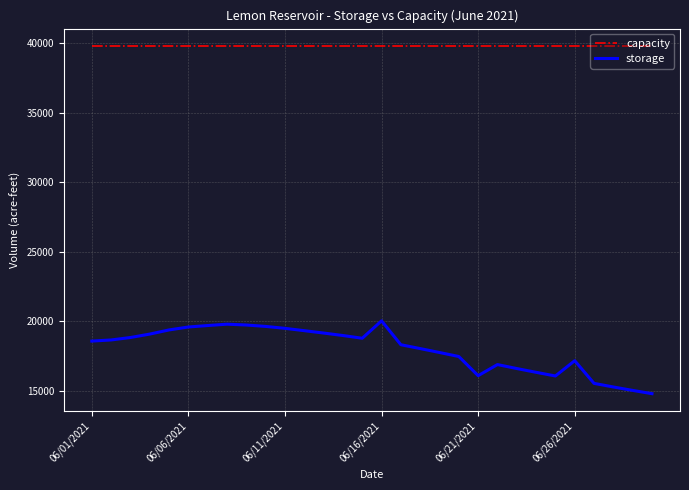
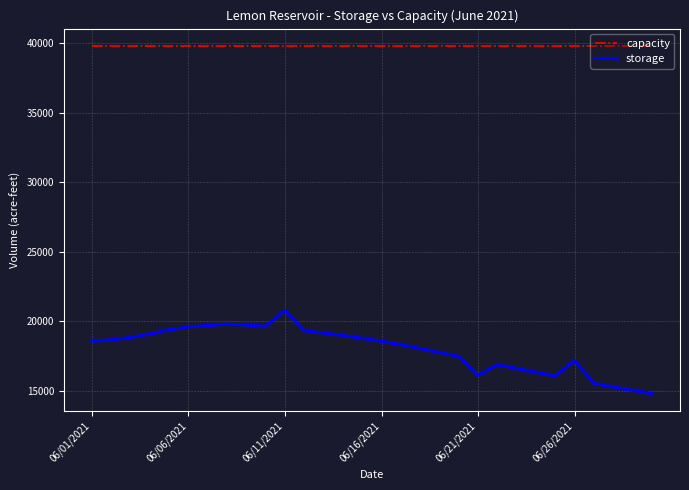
storage, 06/11/2021: 19500 -> 20800
storage, 06/16/2021: 20000 -> 18600
